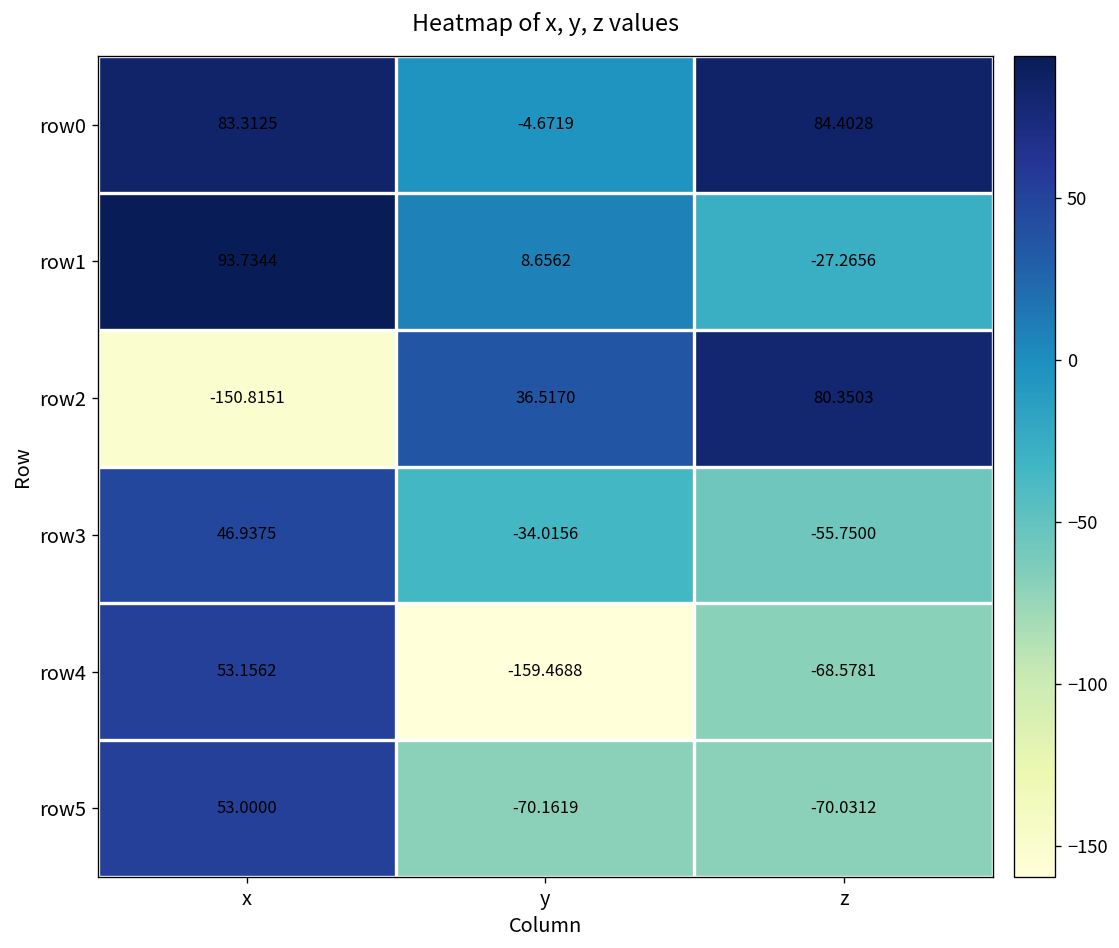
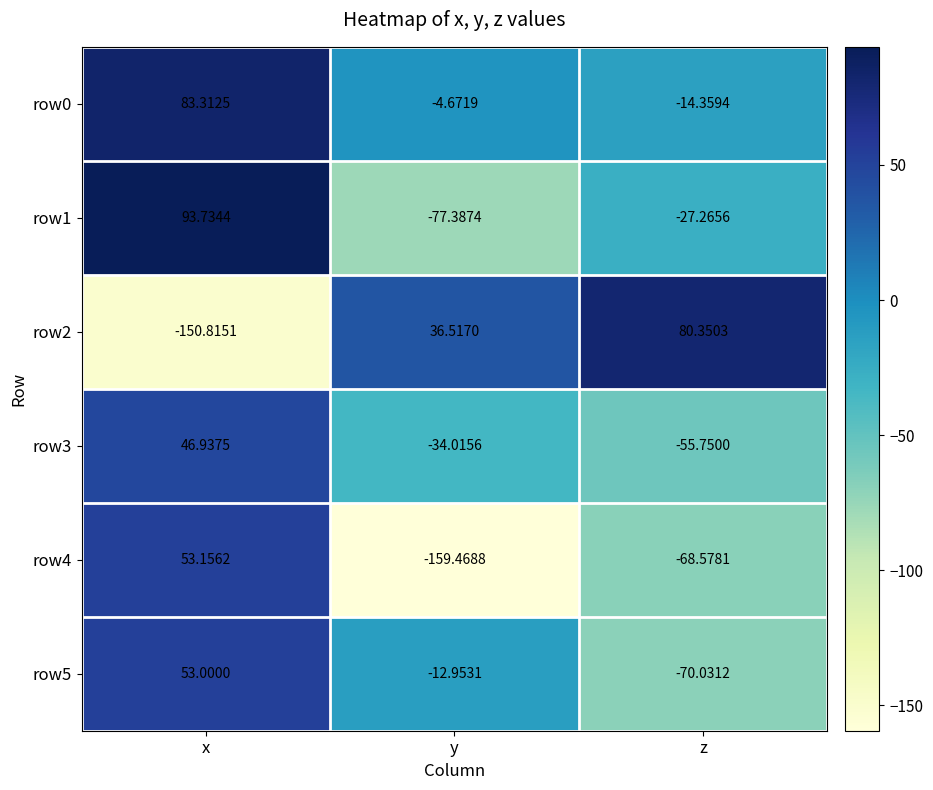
row0, z: 84.4028 -> -14.3594
row1, y: 8.6562 -> -77.3874
row5, y: -70.1619 -> -12.9531
